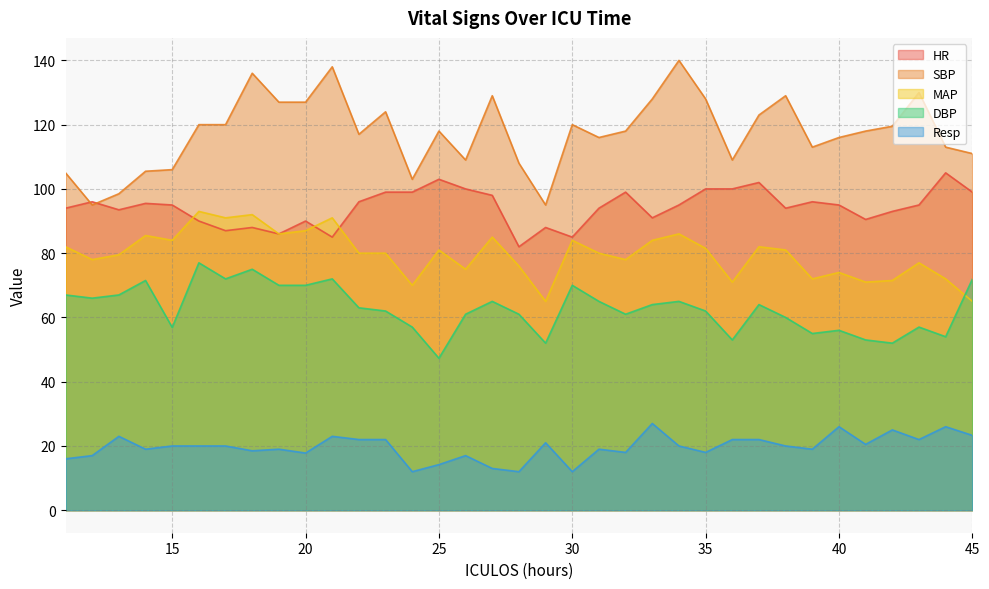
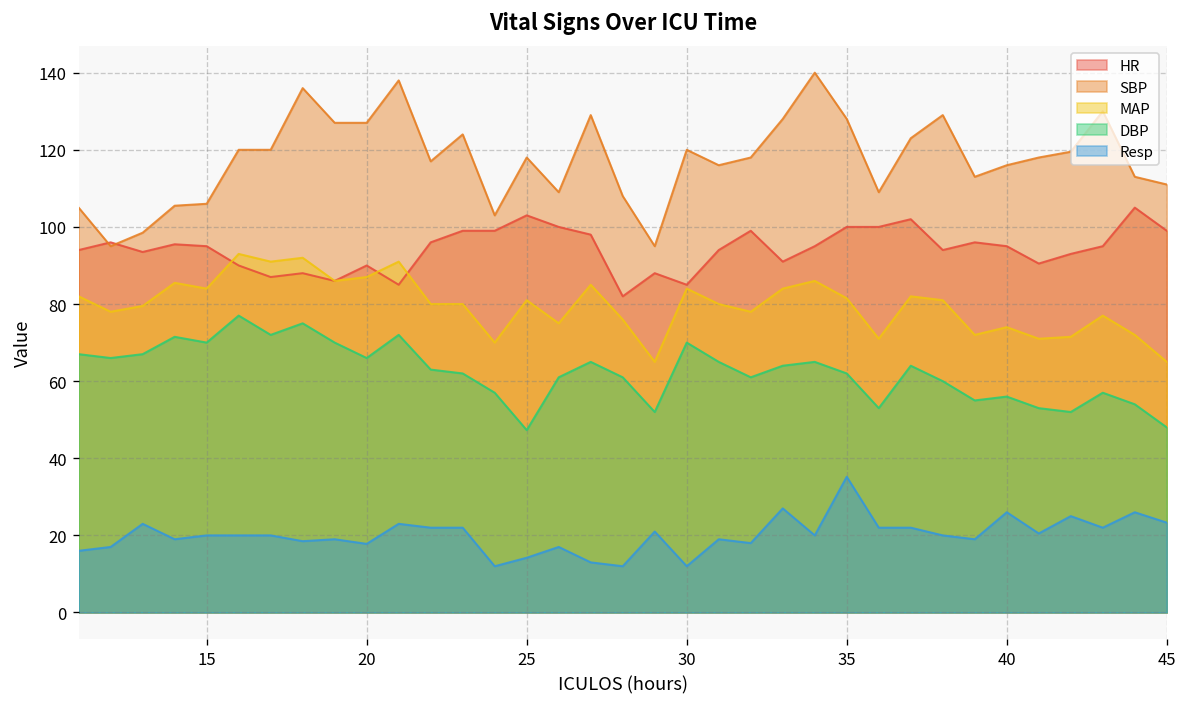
DBP, 15: 57 -> 70
DBP, 20: 70 -> 66
Resp, 35: 18 -> 35
DBP, 45: 72 -> 48
